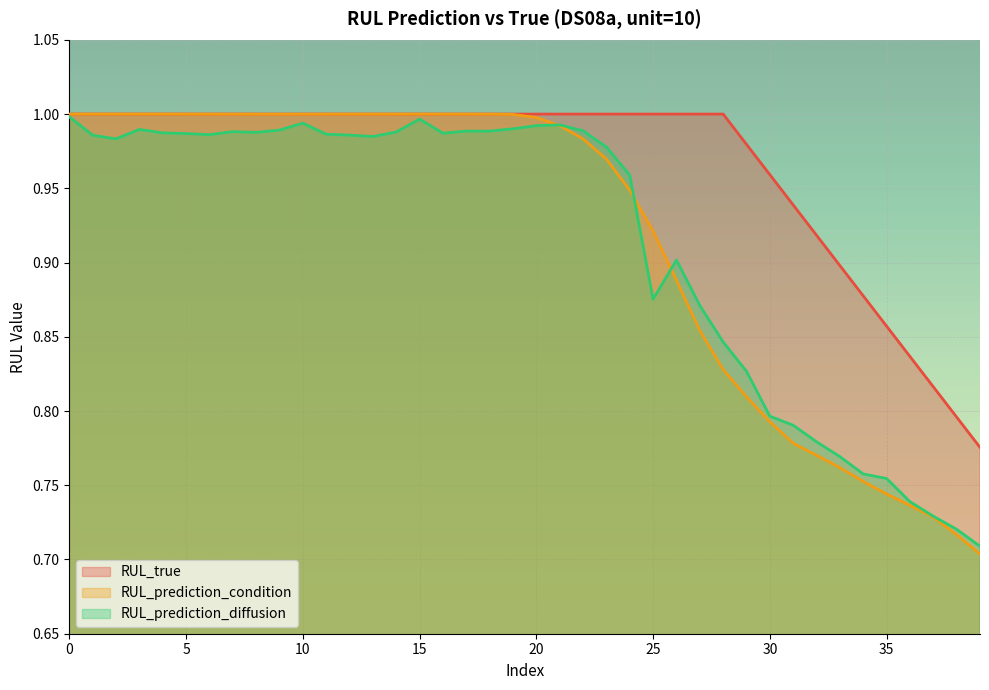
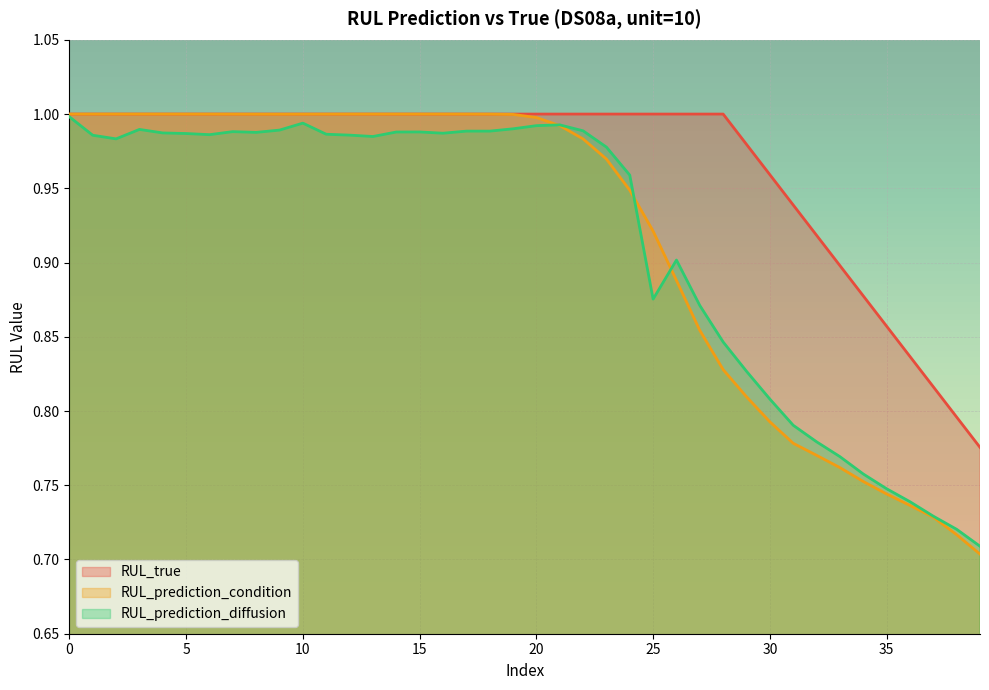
RUL_prediction_diffusion, 15: 0.997 -> 0.988
RUL_prediction_diffusion, 30: 0.796 -> 0.808
RUL_prediction_diffusion, 35: 0.755 -> 0.748
